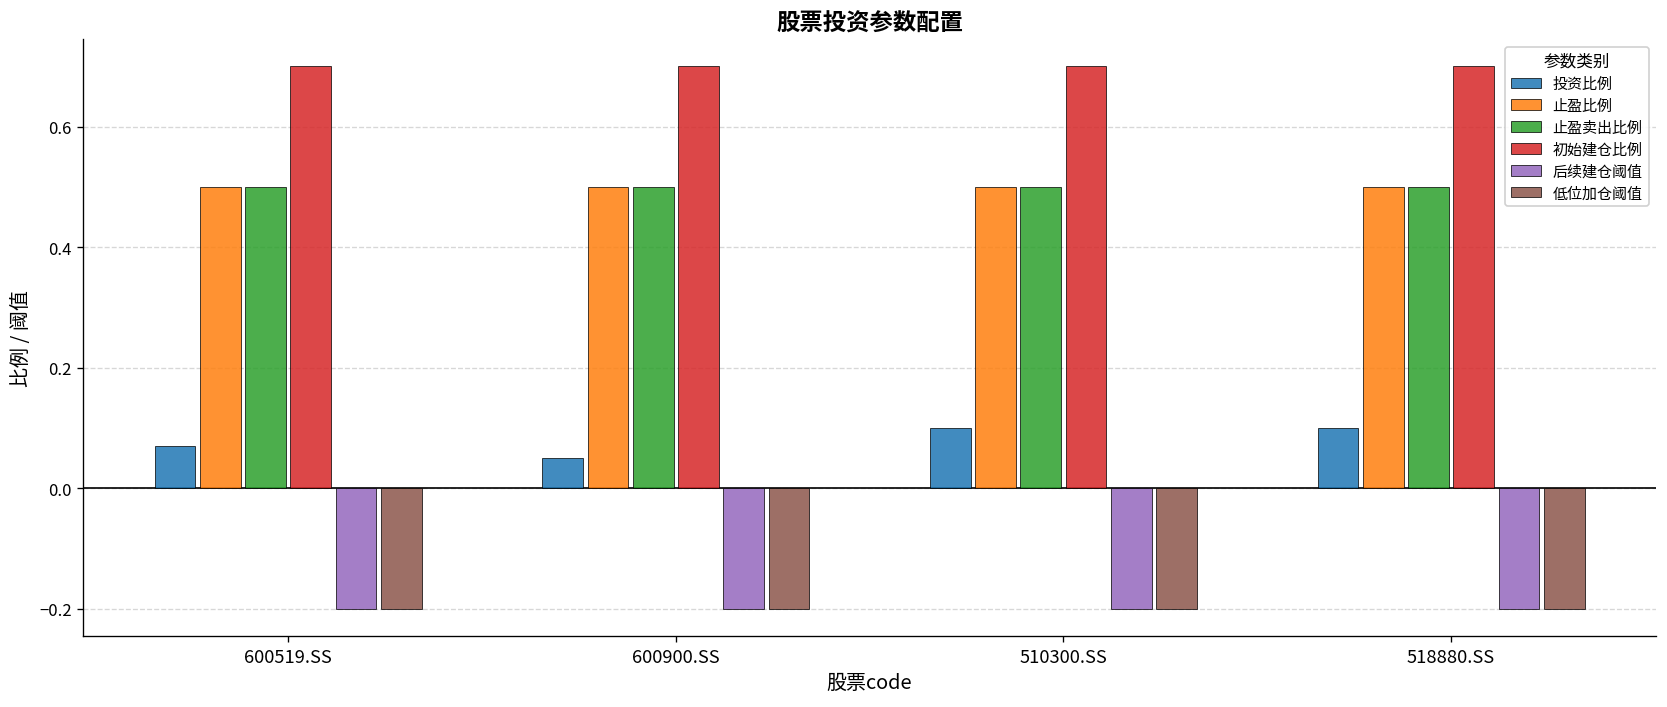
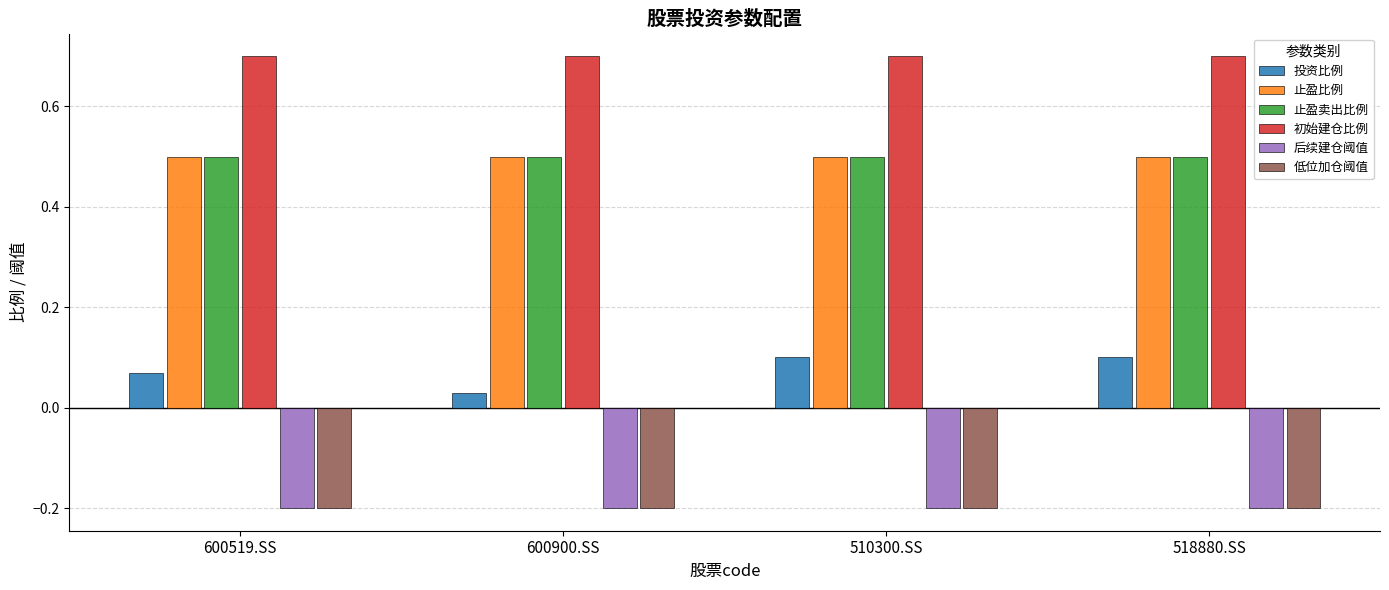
投资比例, 600900.SS: 0.05 -> 0.03
